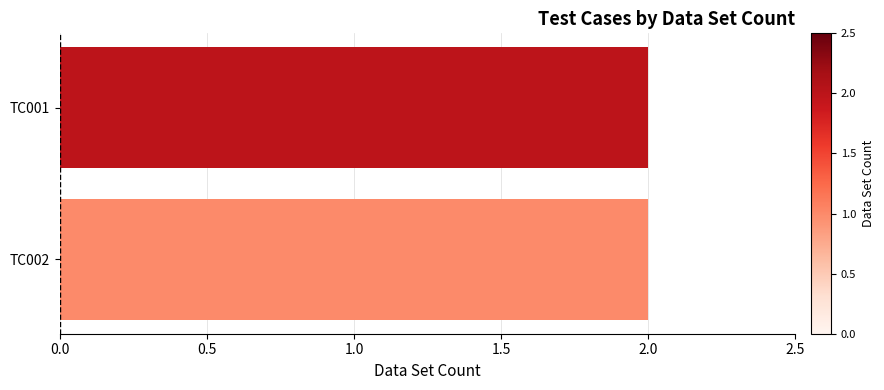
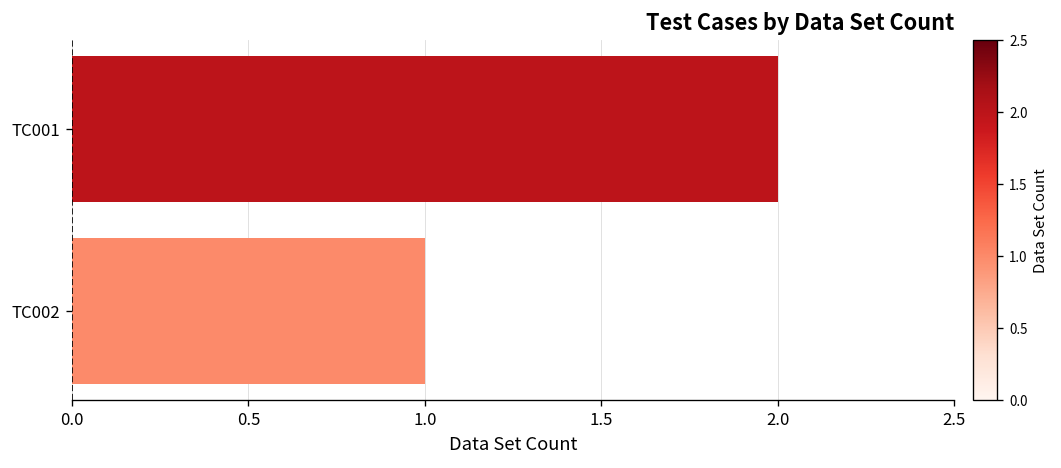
TC002: 2 -> 1
